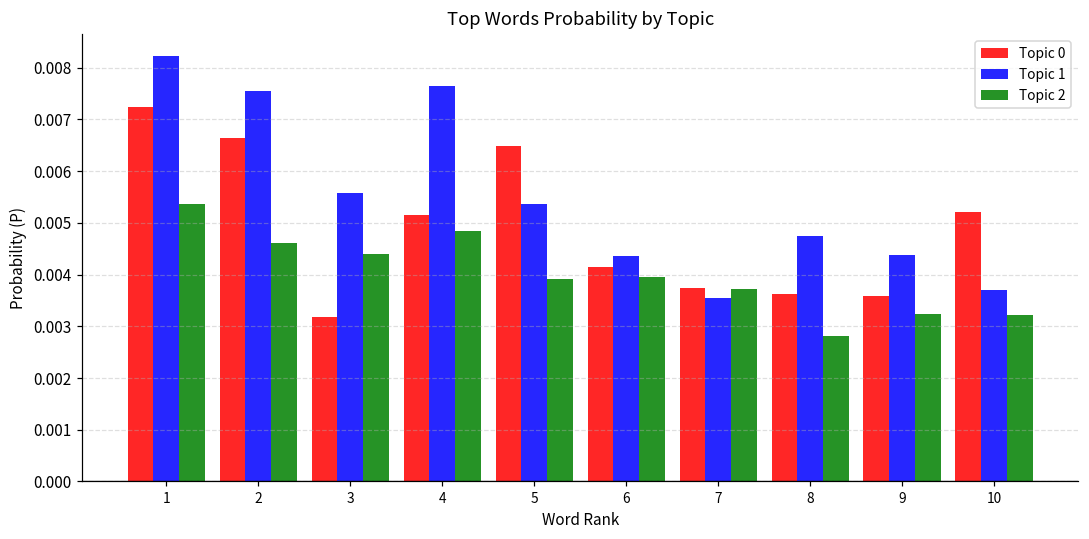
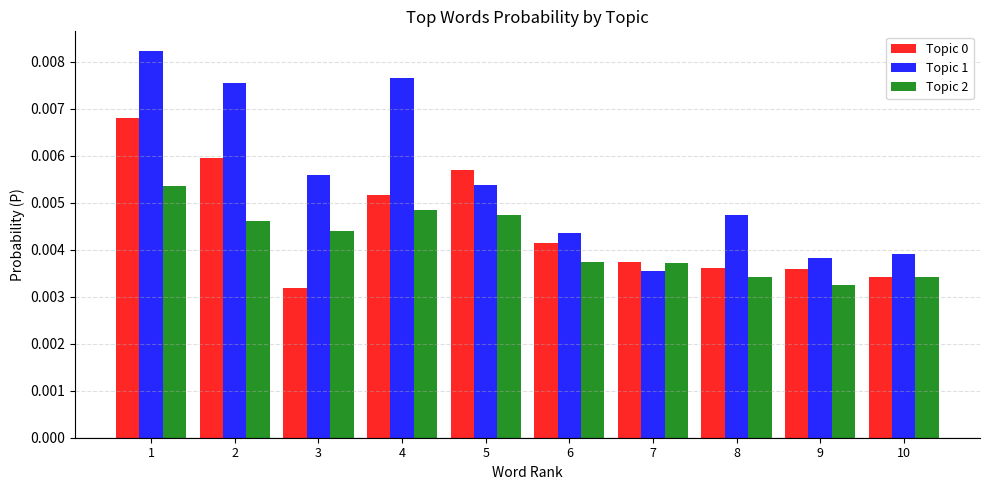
Topic 0, 1: 0.0072 -> 0.0068
Topic 0, 2: 0.0066 -> 0.0060
Topic 0, 5: 0.0065 -> 0.0057
Topic 2, 5: 0.0039 -> 0.0047
Topic 2, 6: 0.0040 -> 0.0037
Topic 2, 8: 0.0028 -> 0.0034
Topic 1, 9: 0.0044 -> 0.0038
Topic 0, 10: 0.0052 -> 0.0034
Topic 1, 10: 0.0037 -> 0.0039
Topic 2, 10: 0.0032 -> 0.0034
